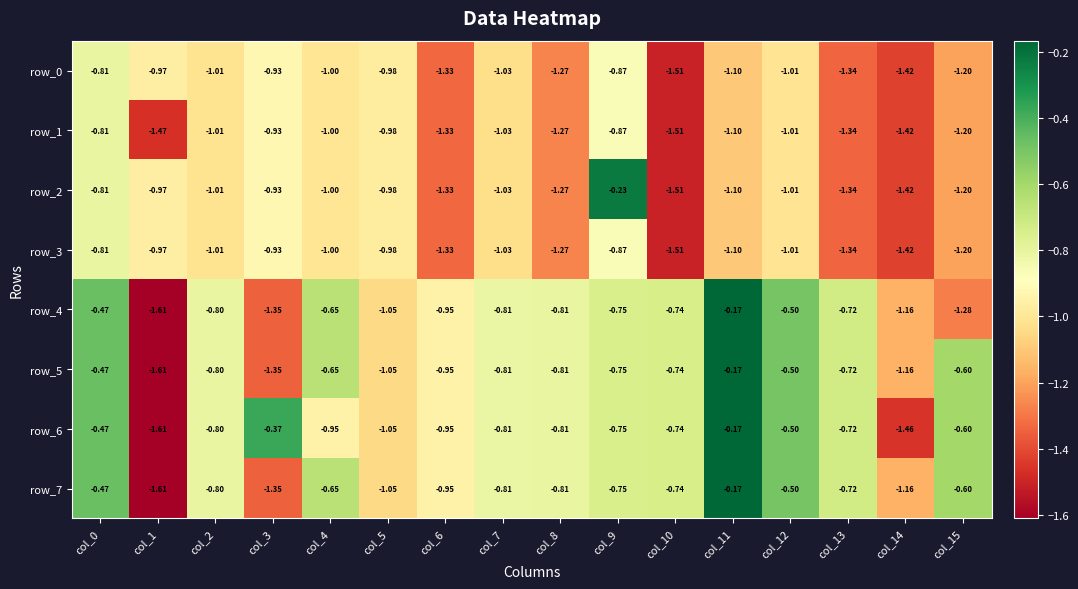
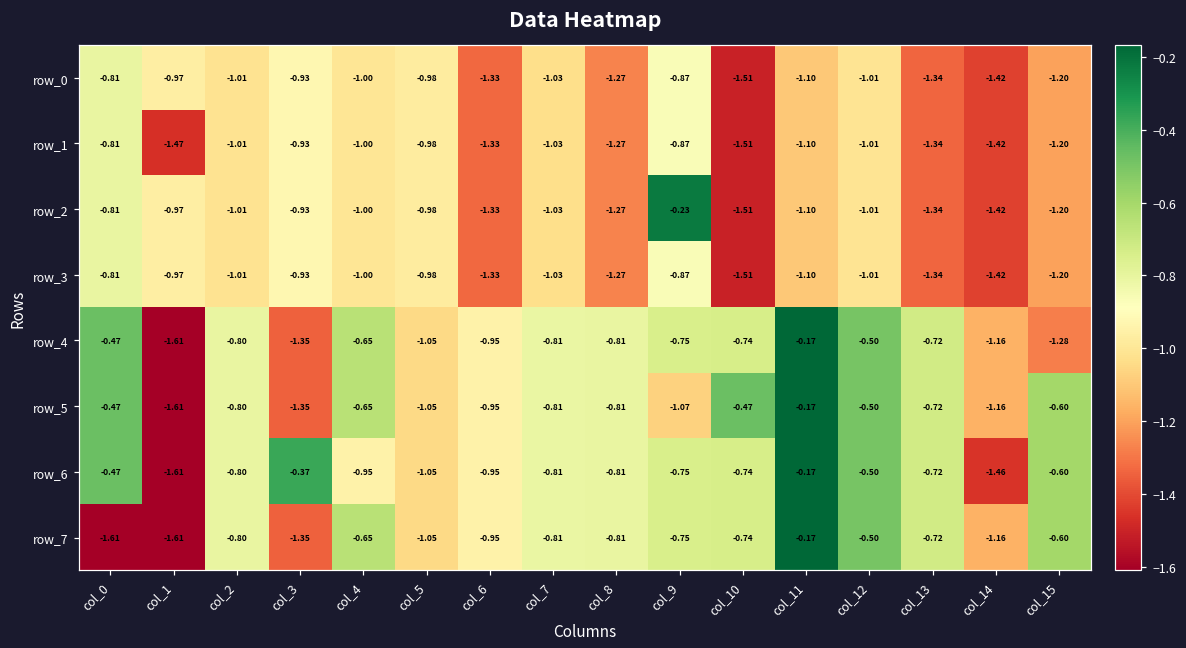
row_5, col_9: -0.75 -> -1.07
row_5, col_10: -0.74 -> -0.47
row_7, col_0: -0.47 -> -1.61
